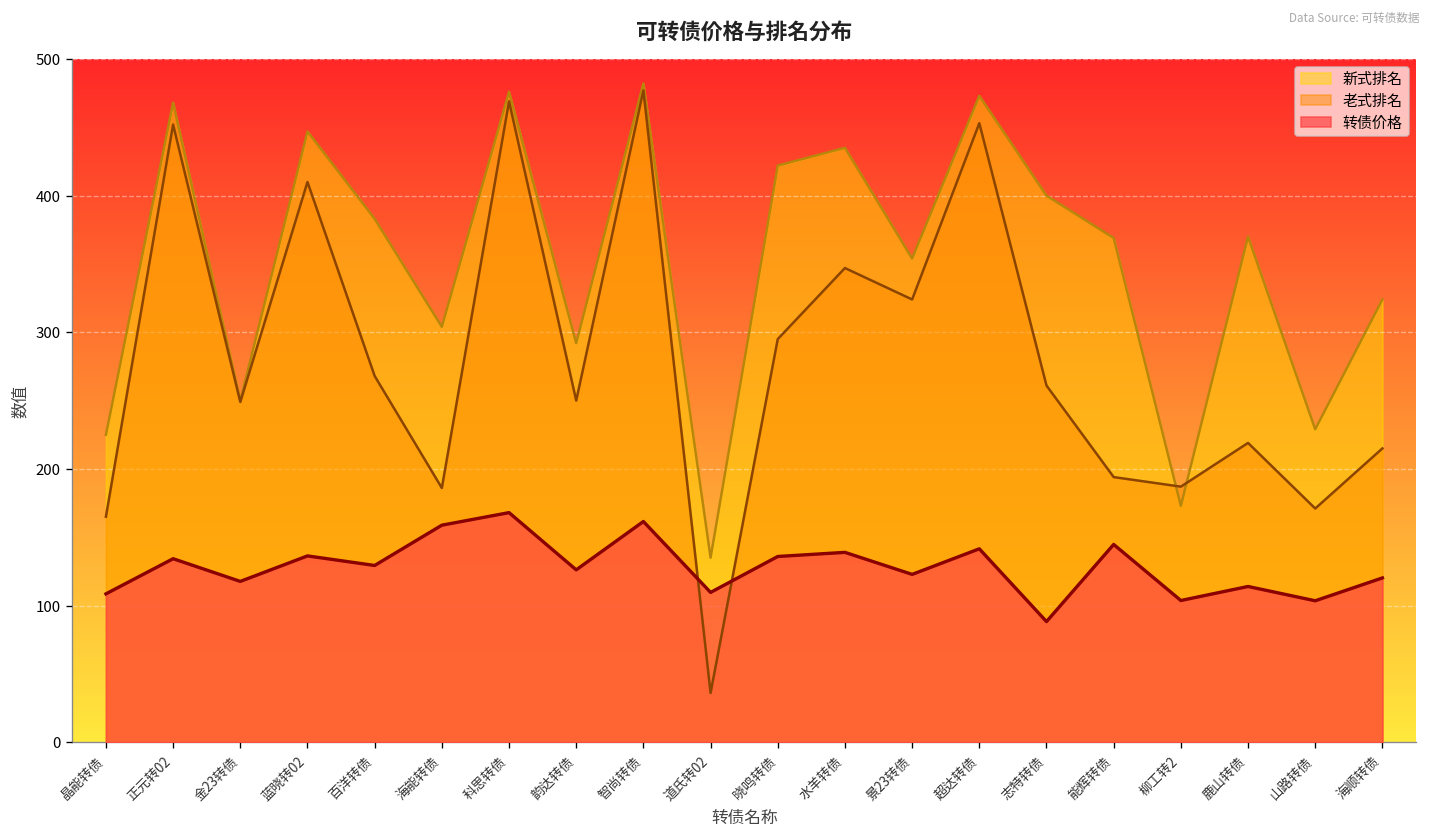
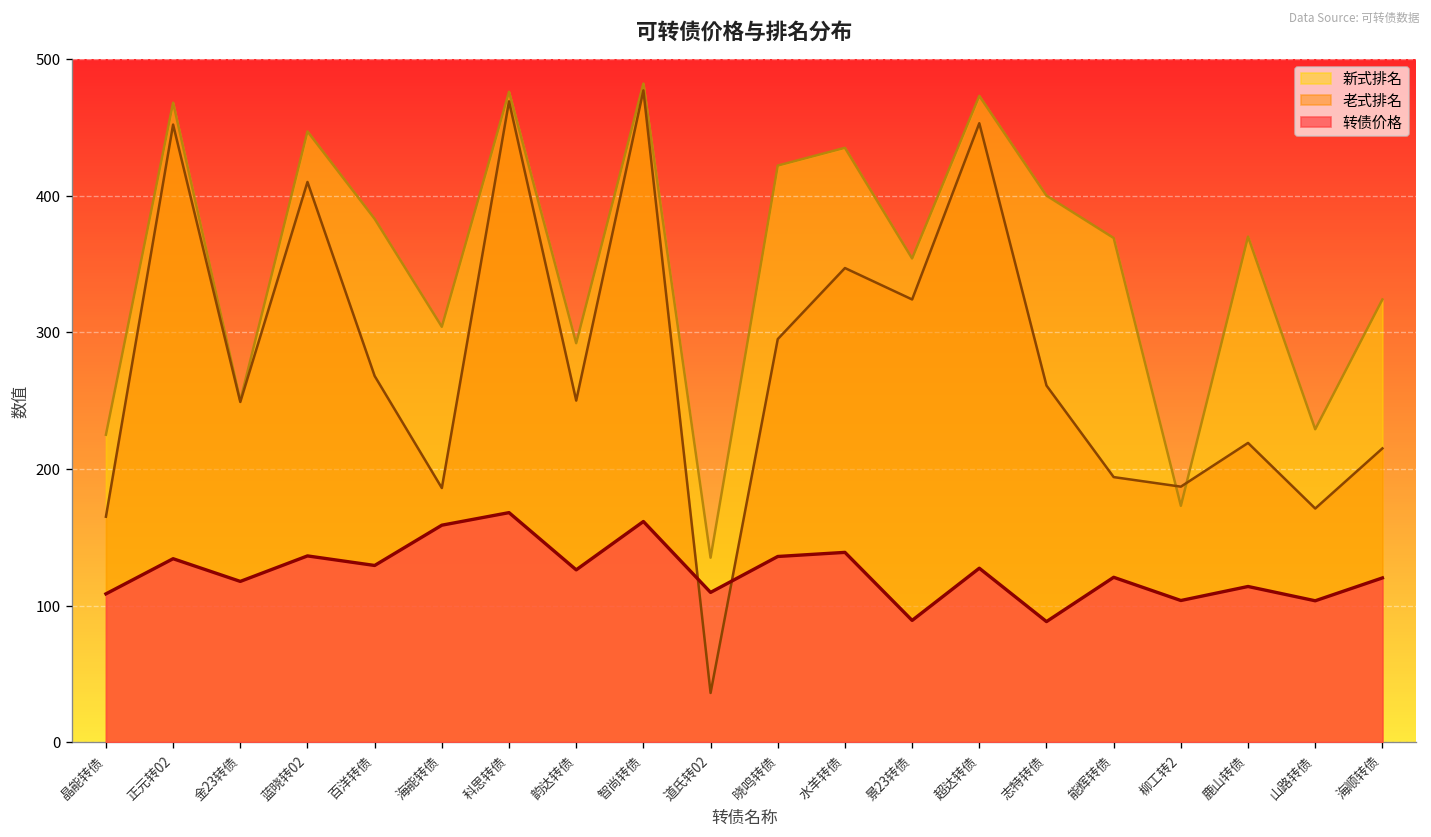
转债价格, 景23转债: 123 -> 89
转债价格, 超达转债: 142 -> 127
转债价格, 能辉转债: 145 -> 121
